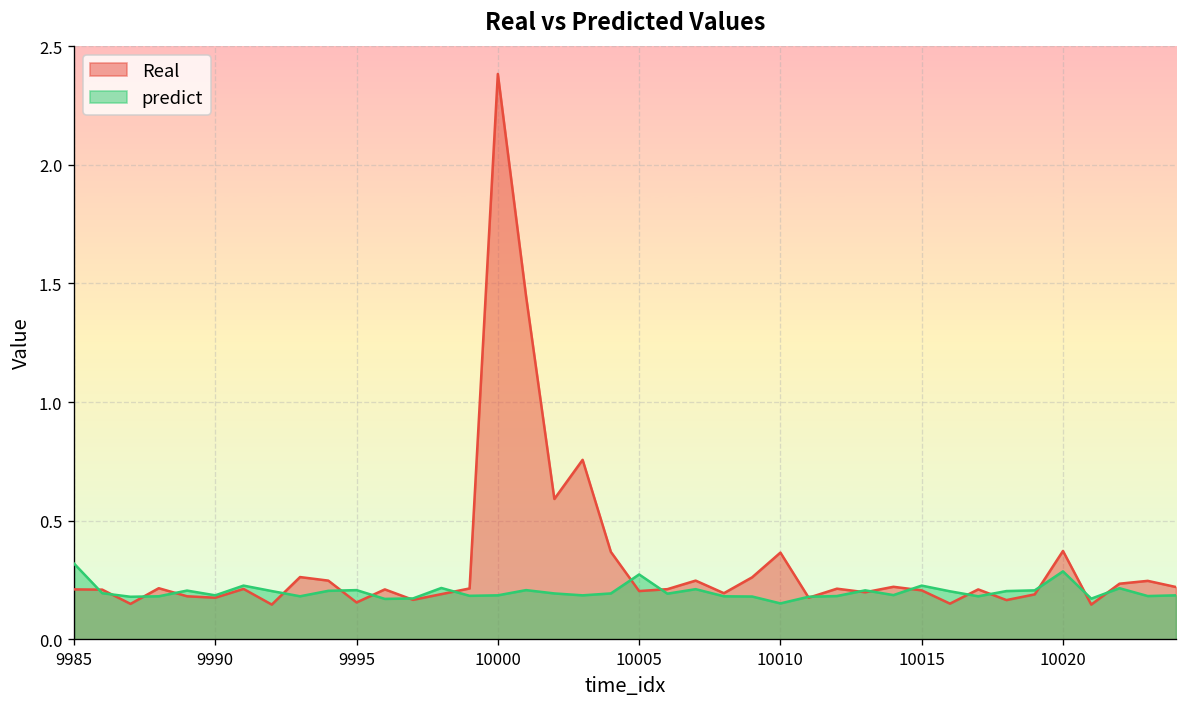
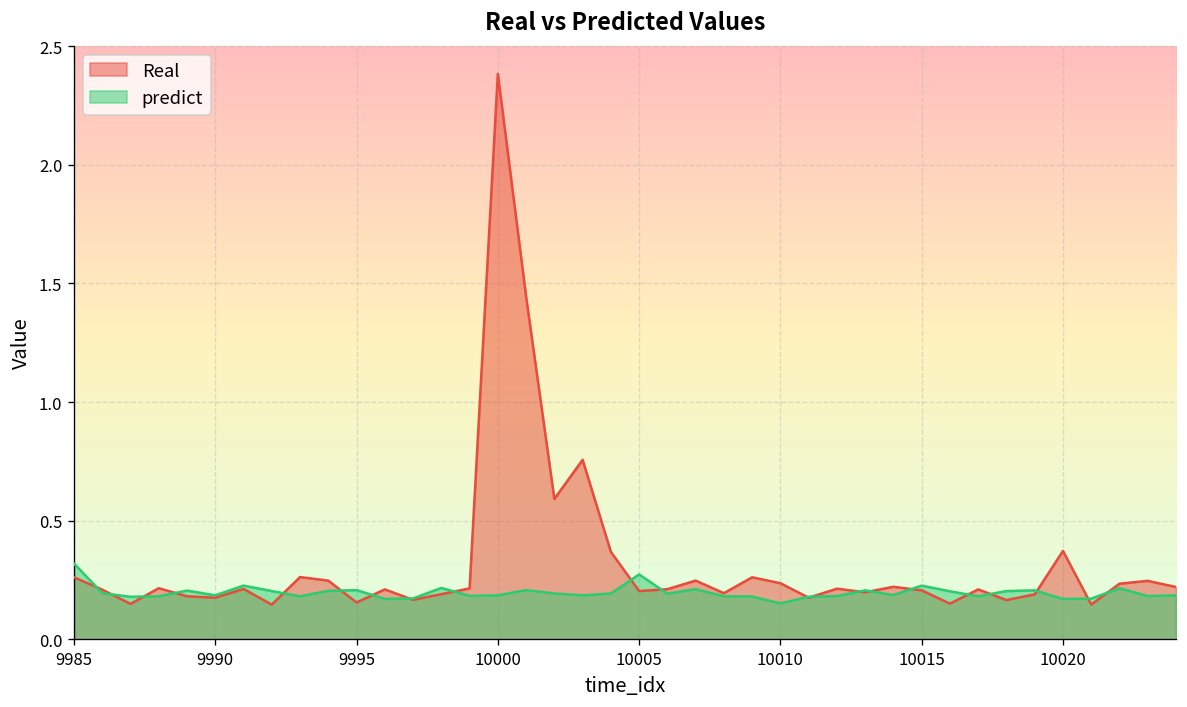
Real, 9985: 0.21 -> 0.26
Real, 10010: 0.37 -> 0.24
predict, 10020: 0.29 -> 0.17
